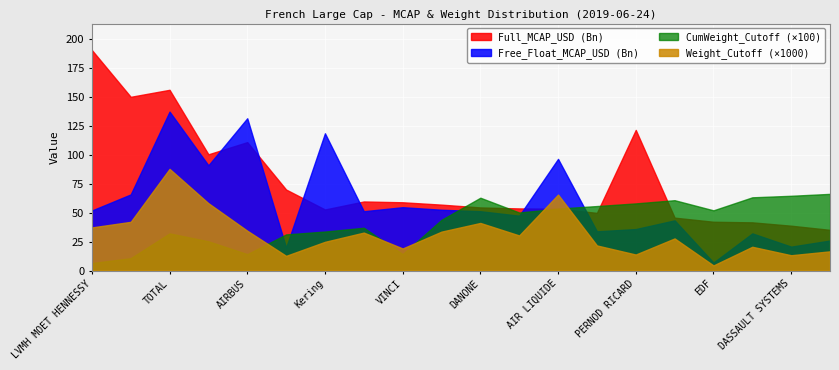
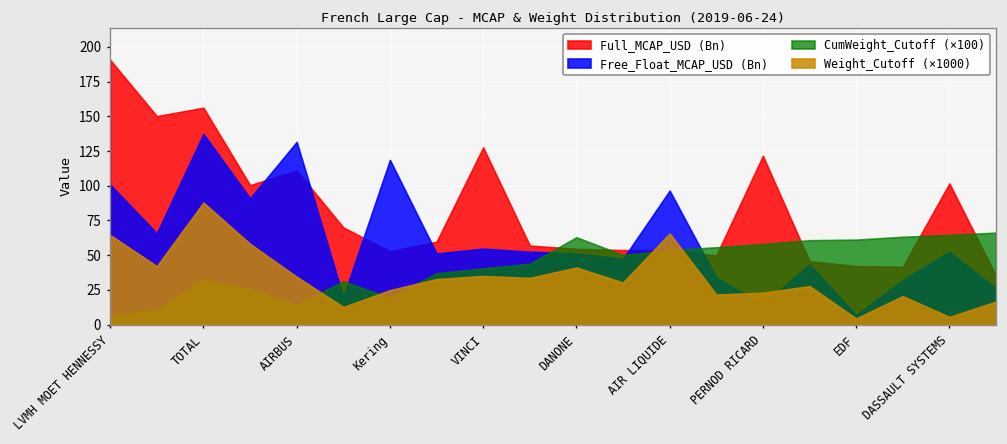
Free_Float_MCAP_USD (Bn), LVMH MOET HENNESSY: 52 -> 101
Weight_Cutoff (×1000), LVMH MOET HENNESSY: 37 -> 64
CumWeight_Cutoff (×100), Kering: 34 -> 19
Full_MCAP_USD (Bn), VINCI: 59 -> 128
CumWeight_Cutoff (×100), VINCI: 14 -> 40
Weight_Cutoff (×1000), VINCI: 19 -> 35
Free_Float_MCAP_USD (Bn), PERNOD RICARD: 36 -> 15
Weight_Cutoff (×1000), PERNOD RICARD: 14 -> 23
CumWeight_Cutoff (×100), EDF: 52 -> 61
Full_MCAP_USD (Bn), DASSAULT SYSTEMS: 39 -> 102
Free_Float_MCAP_USD (Bn), DASSAULT SYSTEMS: 21 -> 52
Weight_Cutoff (×1000), DASSAULT SYSTEMS: 13 -> 6
